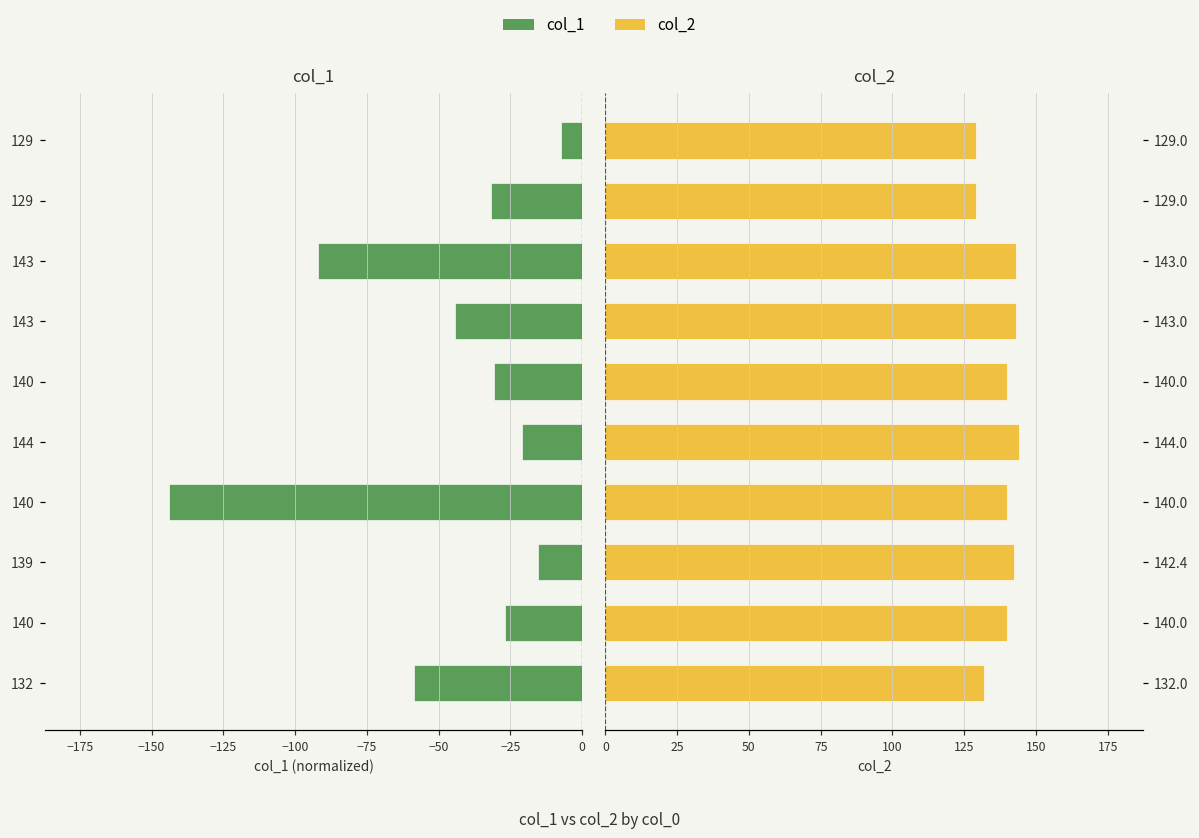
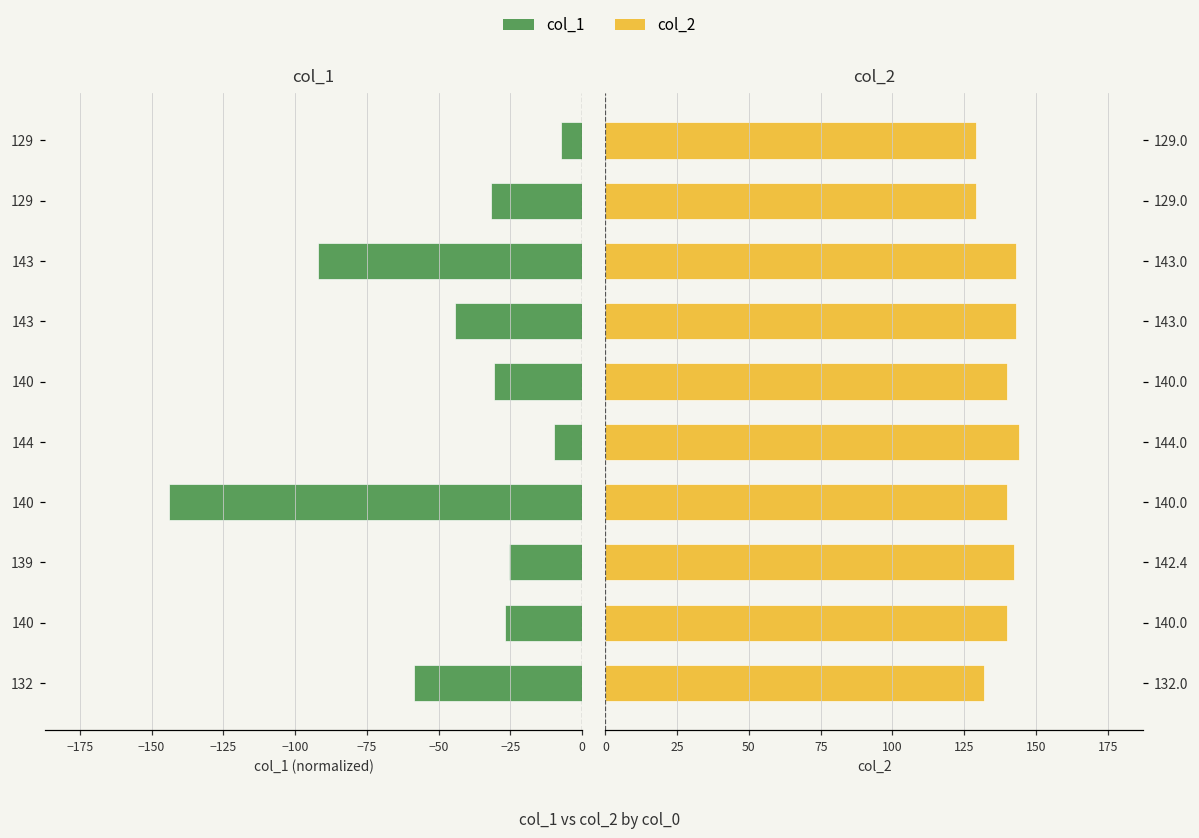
col_1, 144: -21 -> -10
col_1, 139: -15 -> -26
